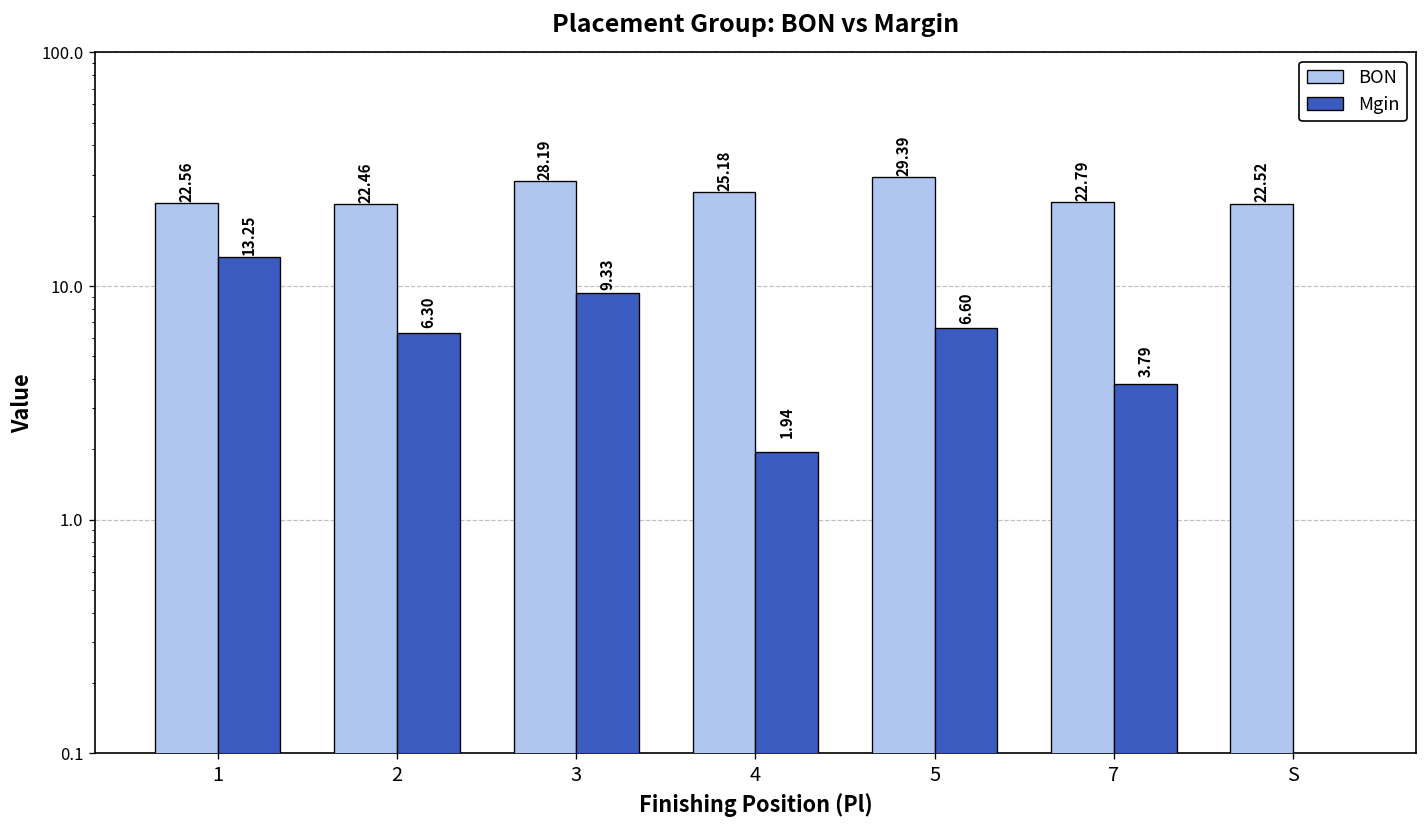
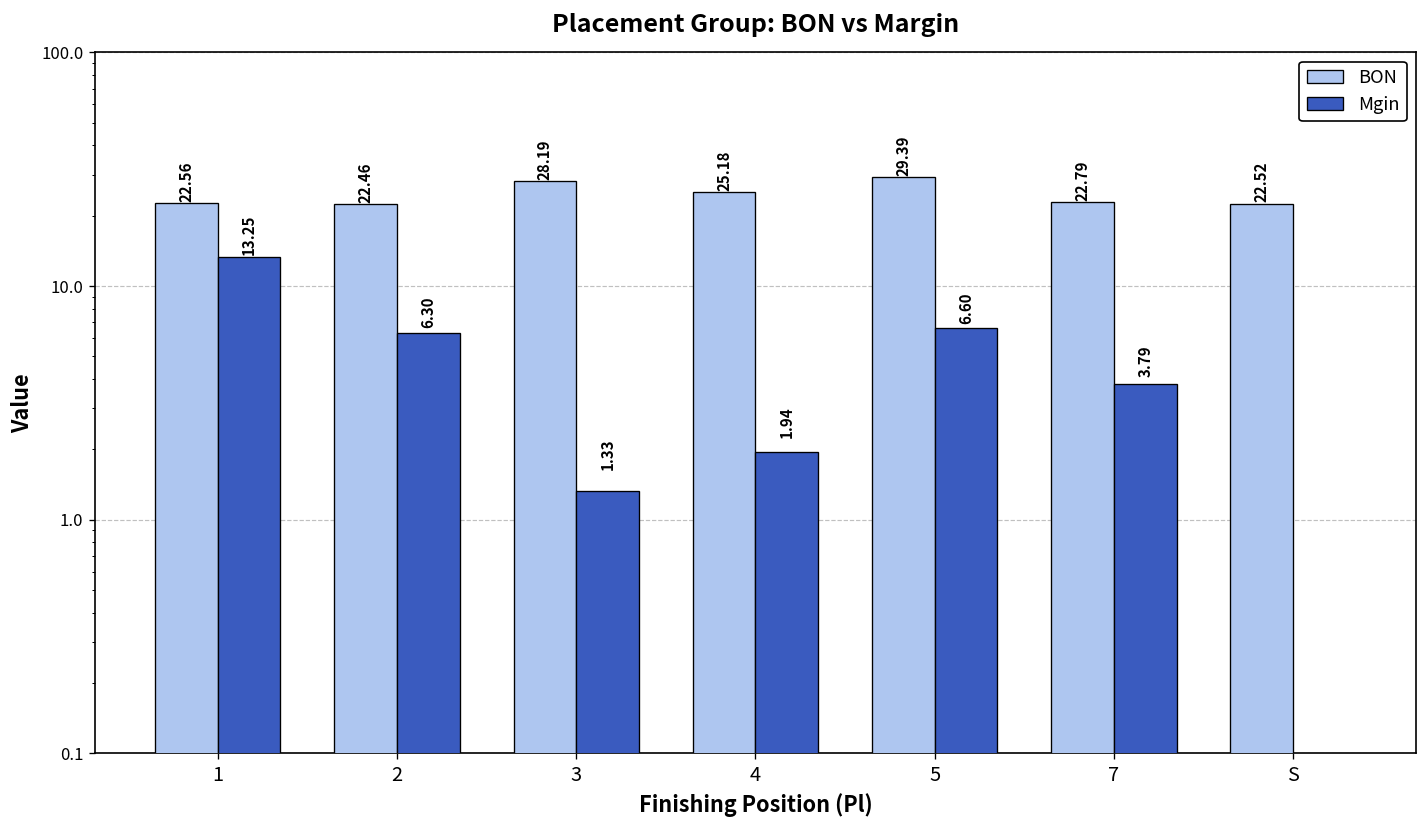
Mgin, 3: 9.33 -> 1.33
